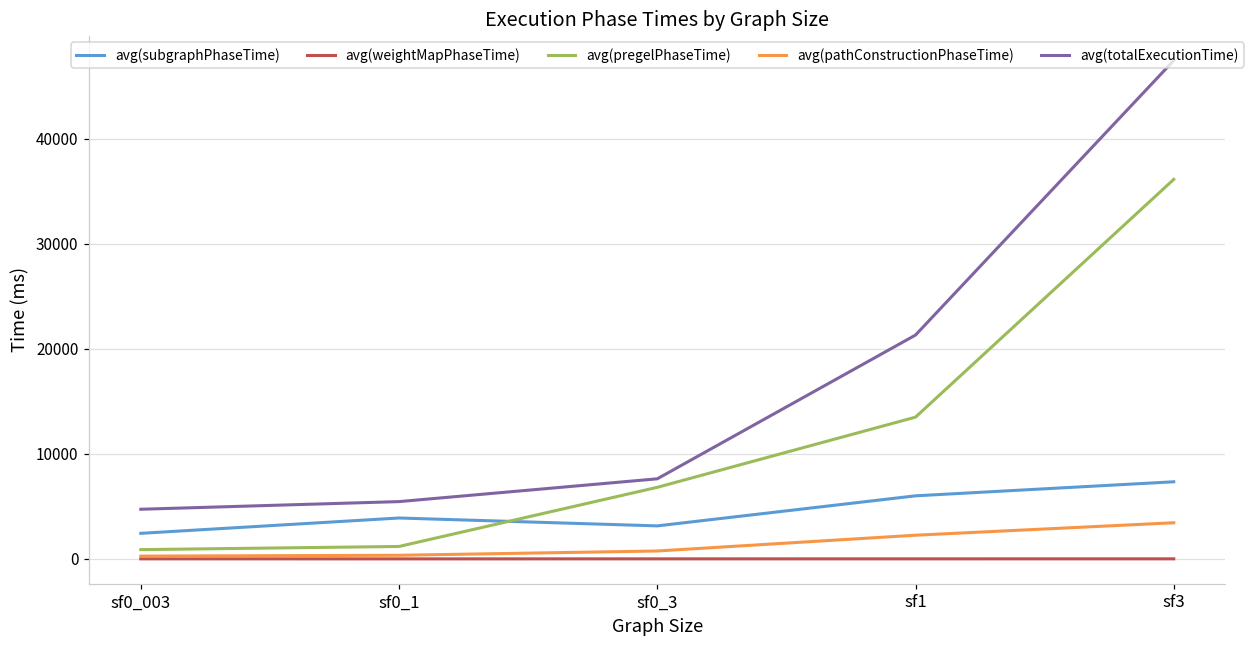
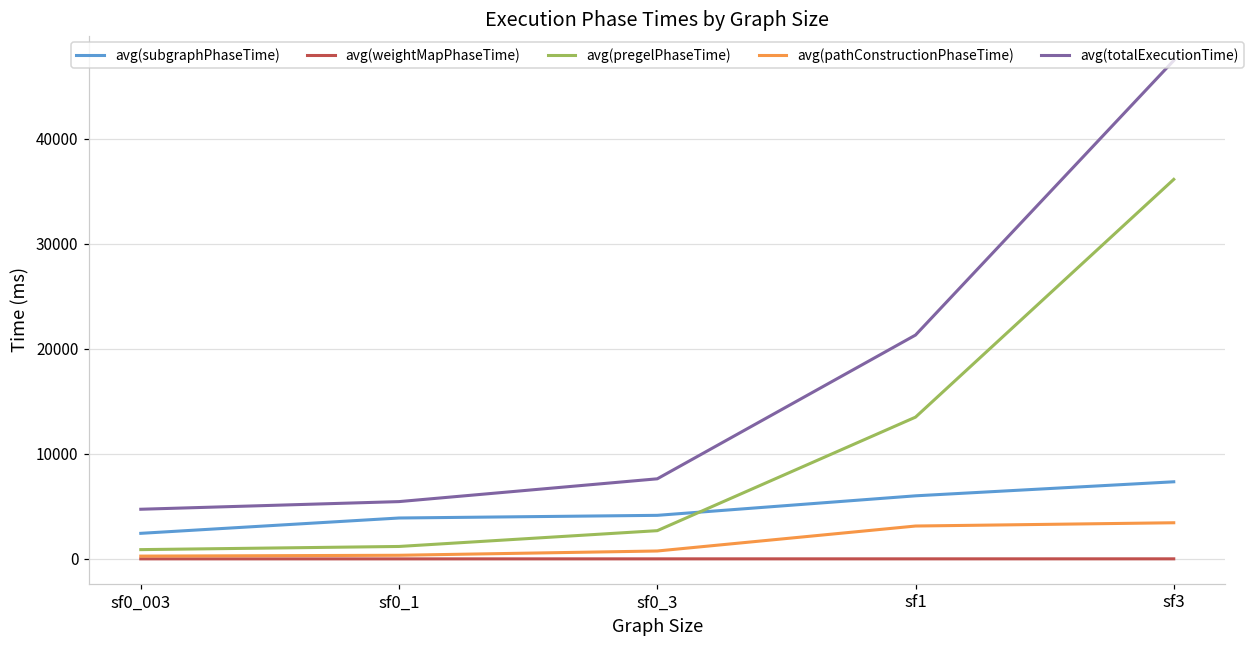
avg(subgraphPhaseTime), sf0_3: 3000 -> 4000
avg(pregelPhaseTime), sf0_3: 7000 -> 3000
avg(pathConstructionPhaseTime), sf1: 2000 -> 3000
